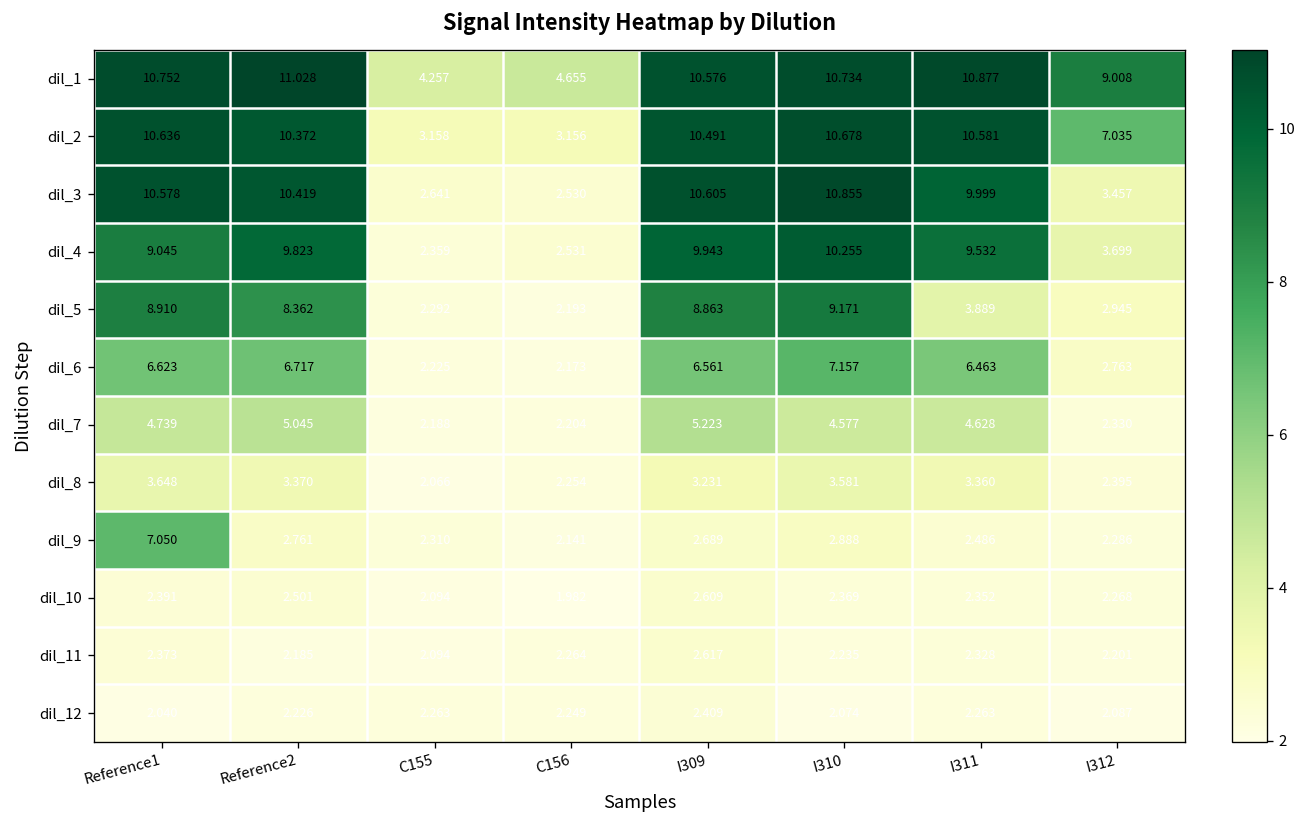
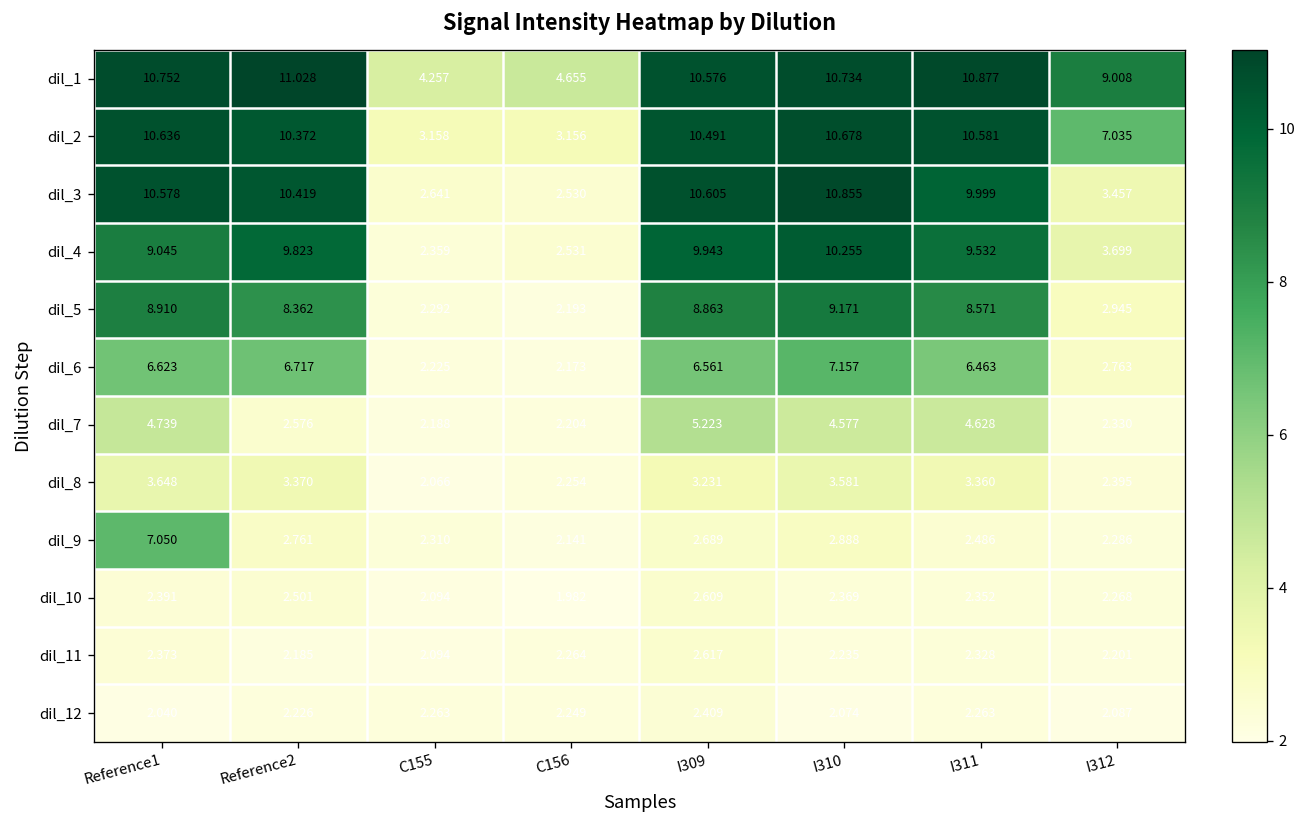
dil_5, I311: 3.889 -> 8.571
dil_7, Reference2: 5.045 -> 2.576
